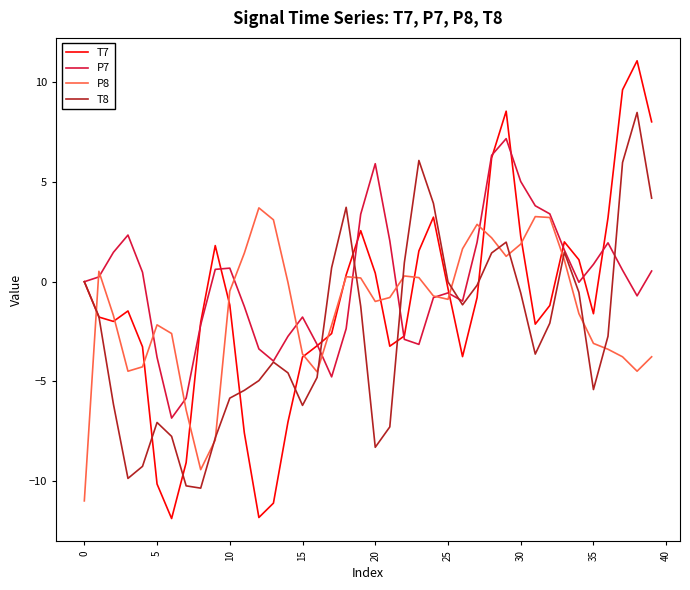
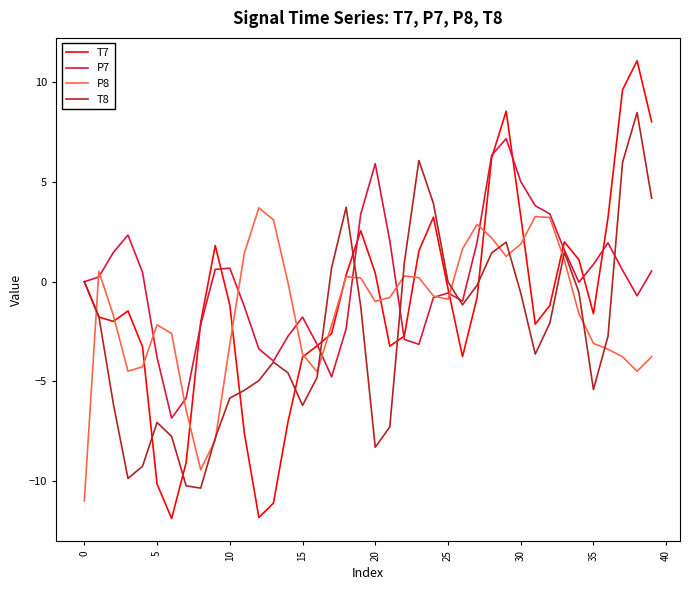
P8, 10: -0.5 -> -3.2
T7, 30: 2.3 -> 3.3
